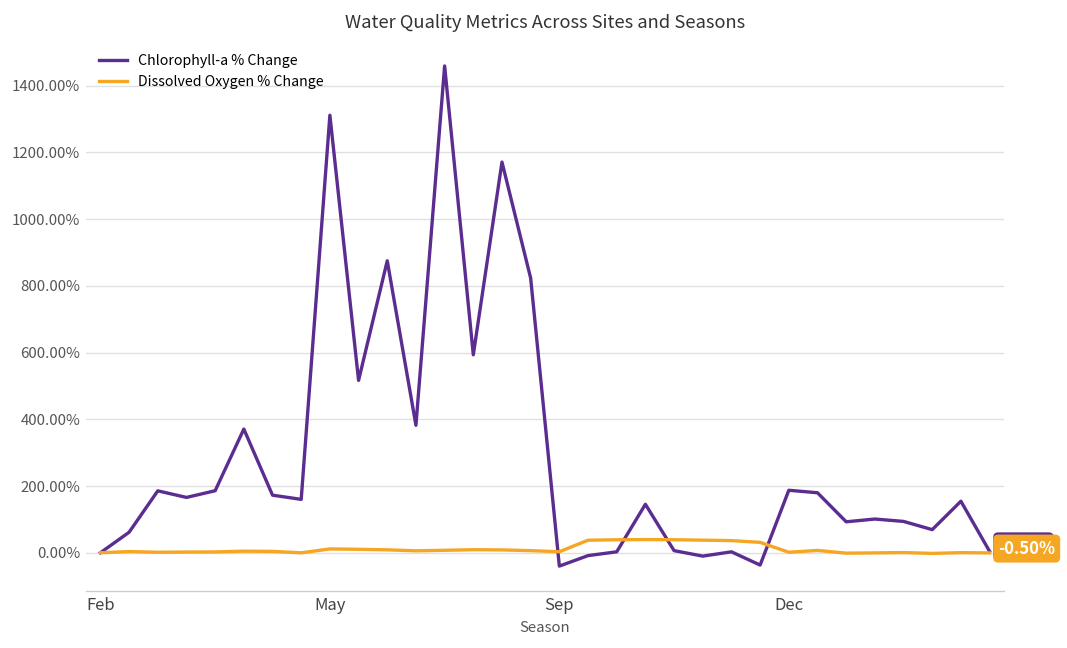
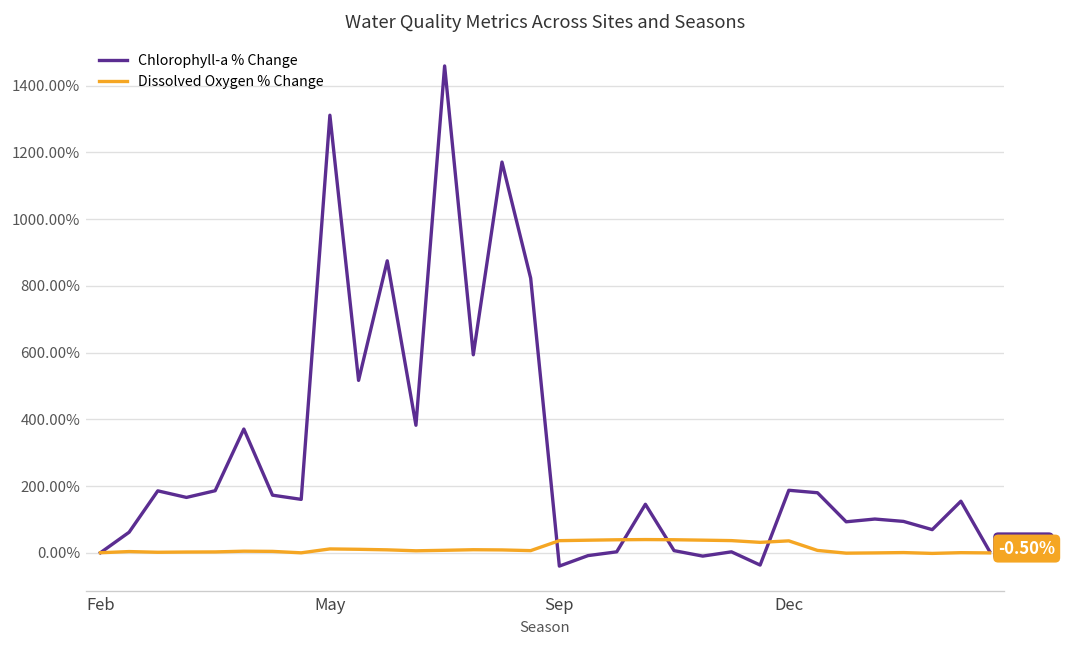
Dissolved Oxygen % Change, Sep: 0% -> 40%
Dissolved Oxygen % Change, Dec: 0% -> 40%
